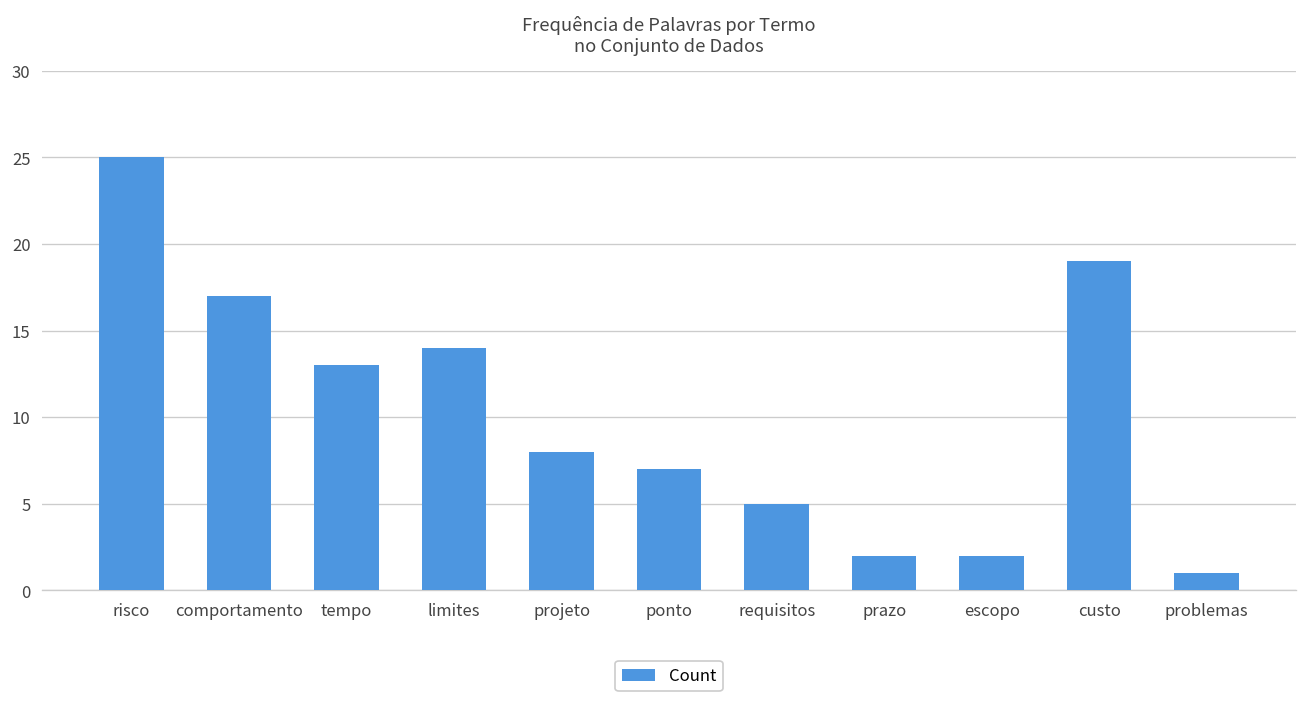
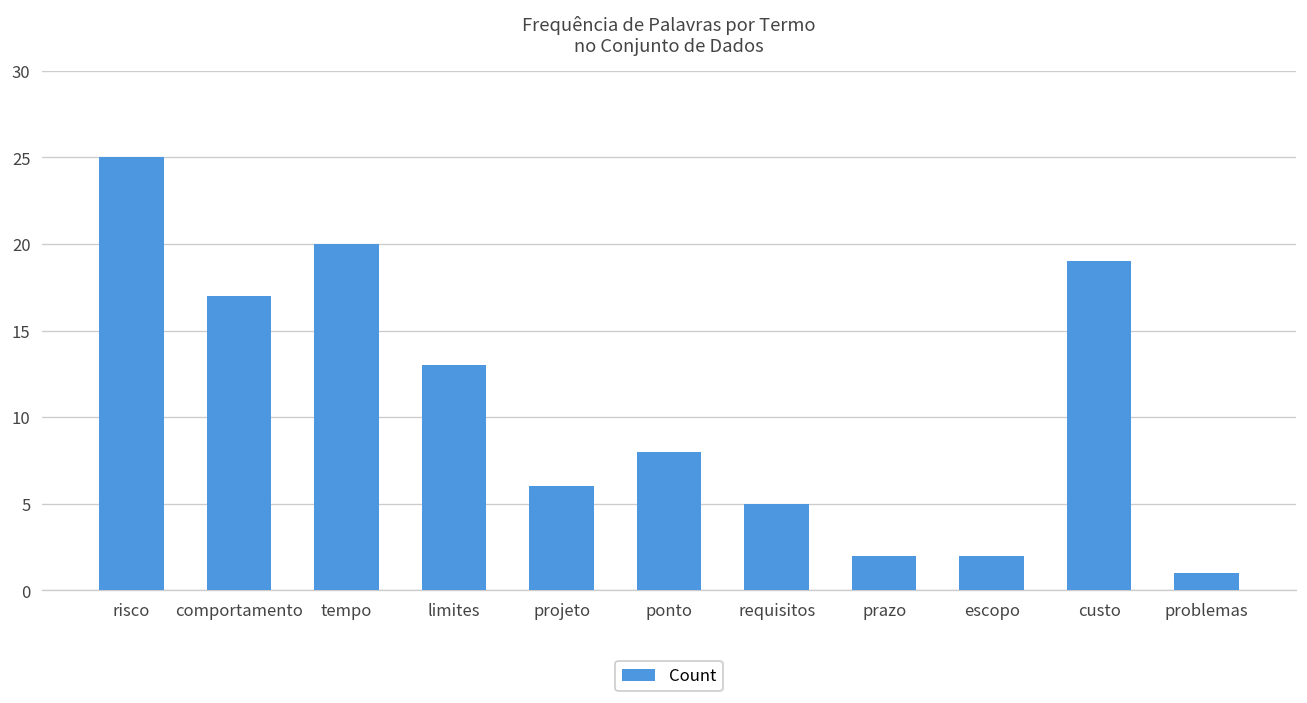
tempo: 13 -> 20
limites: 14 -> 13
projeto: 8 -> 6
ponto: 7 -> 8
